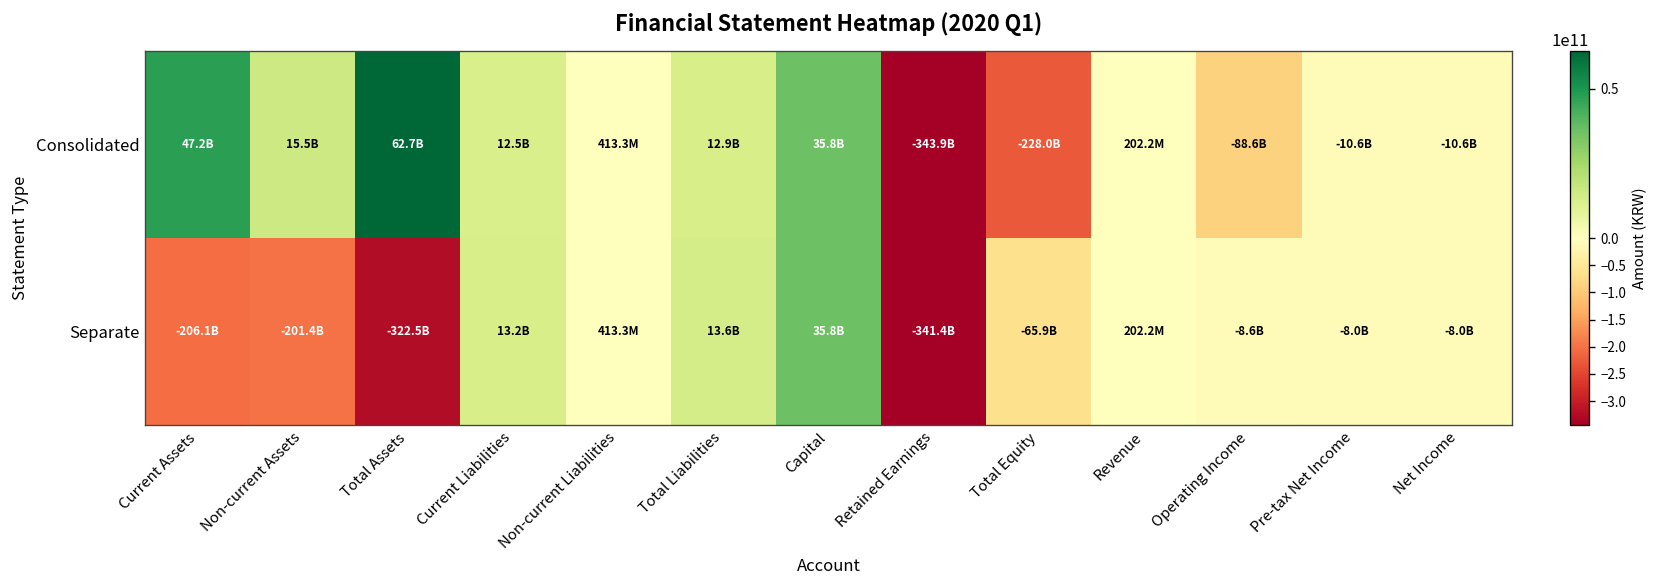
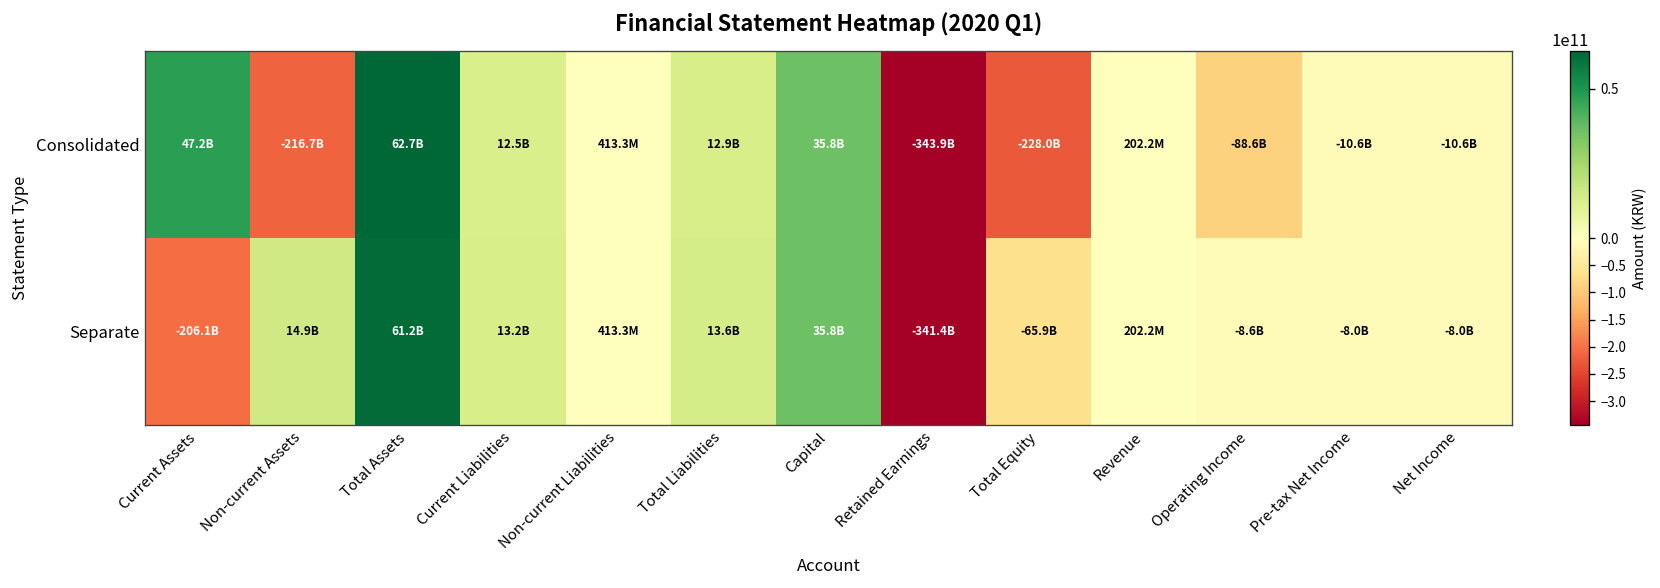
Consolidated, Non-current Assets: 15.5B -> -216.7B
Separate, Non-current Assets: -201.4B -> 14.9B
Separate, Total Assets: -322.5B -> 61.2B
